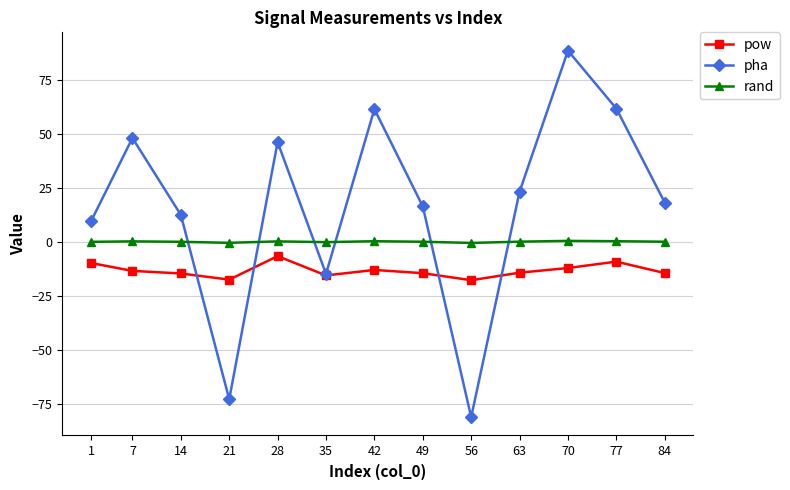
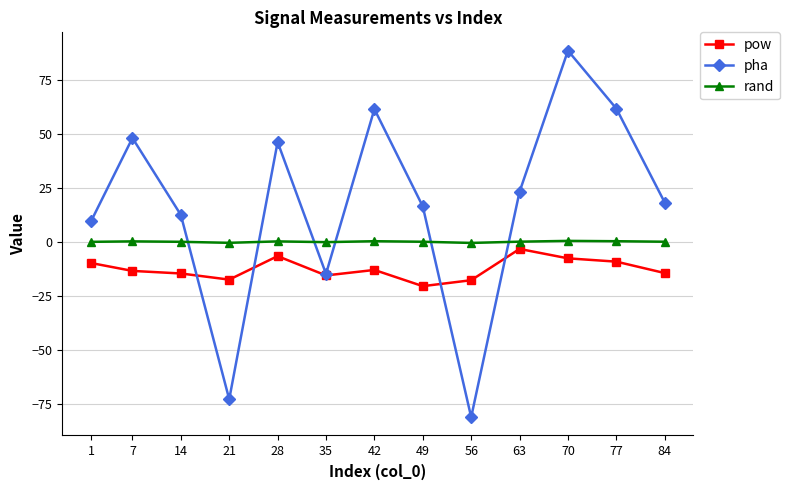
pow, 49: -14 -> -20
pow, 63: -14 -> -3
pow, 70: -12 -> -8
